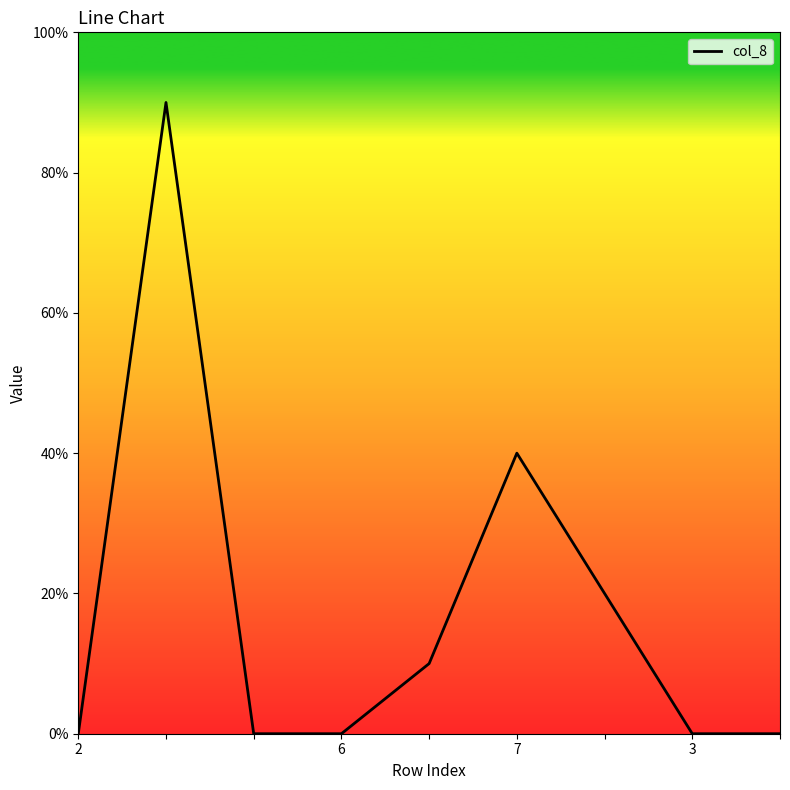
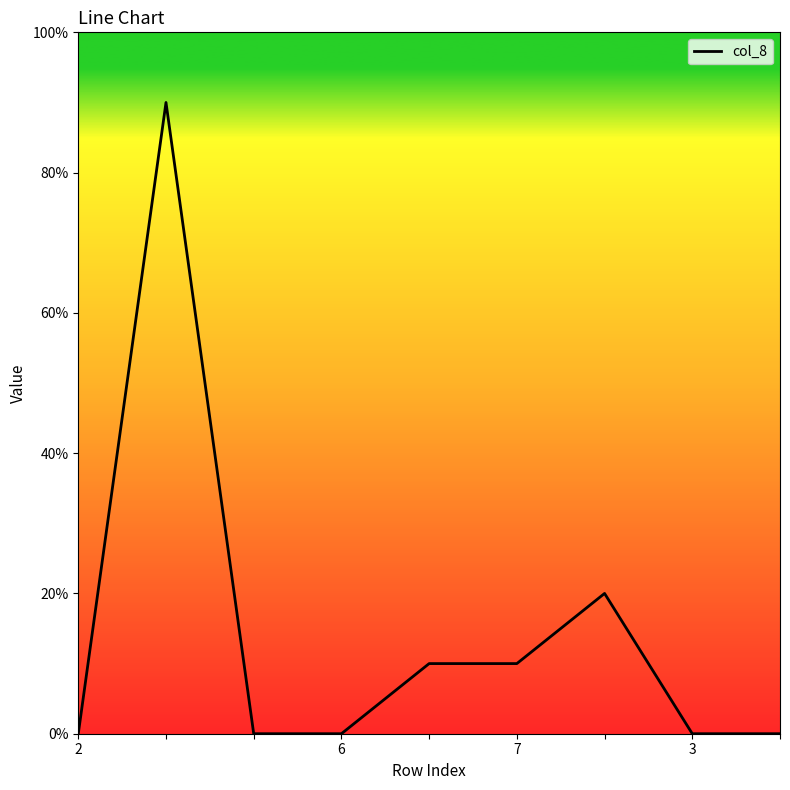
7: 40% -> 10%
